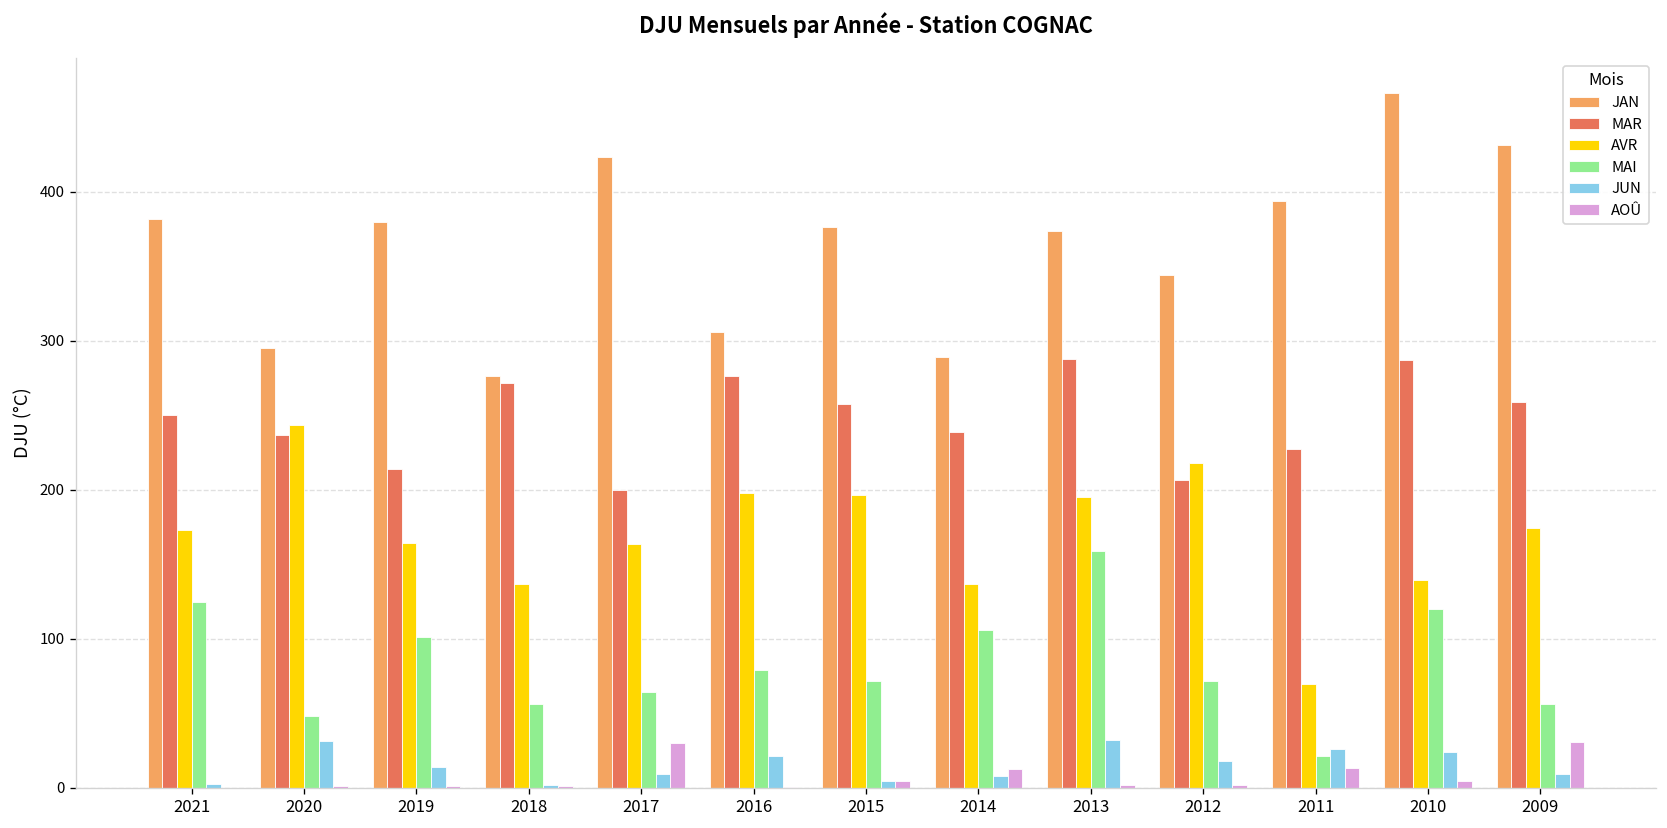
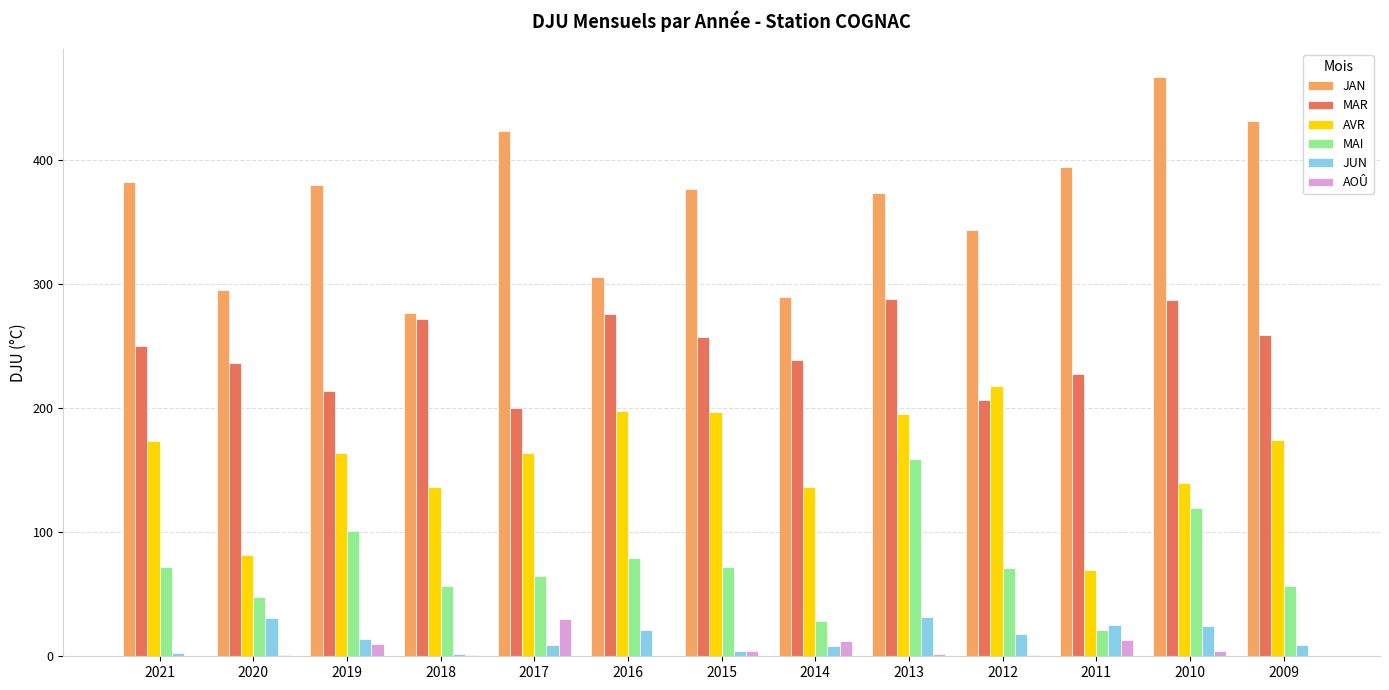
MAI, 2021: 124 -> 72
AVR, 2020: 243 -> 81
AOÛ, 2019: 1 -> 10
MAI, 2014: 106 -> 28
AOÛ, 2009: 31 -> 0
